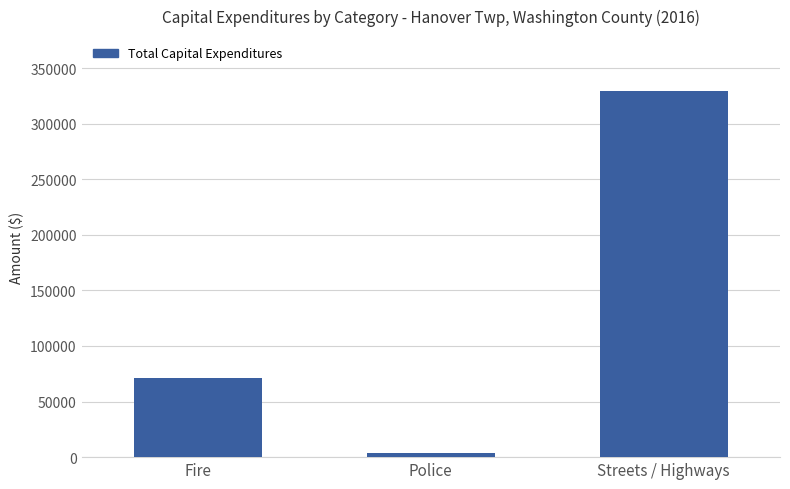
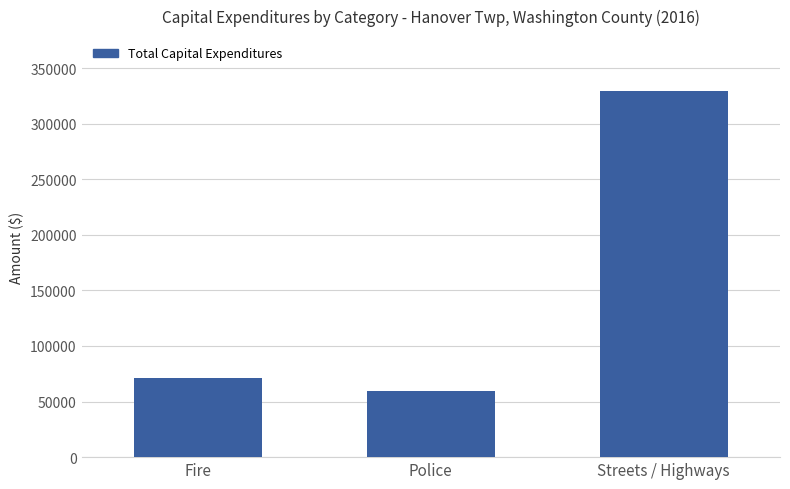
Police: 4000 -> 60000
